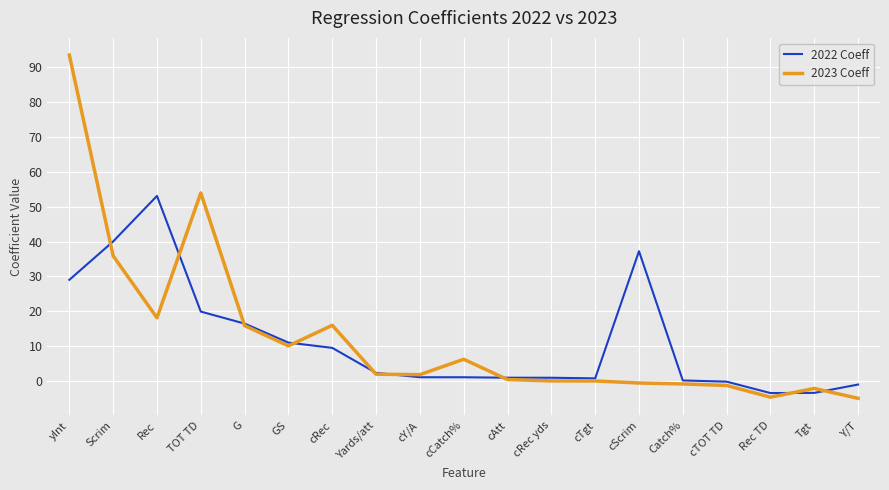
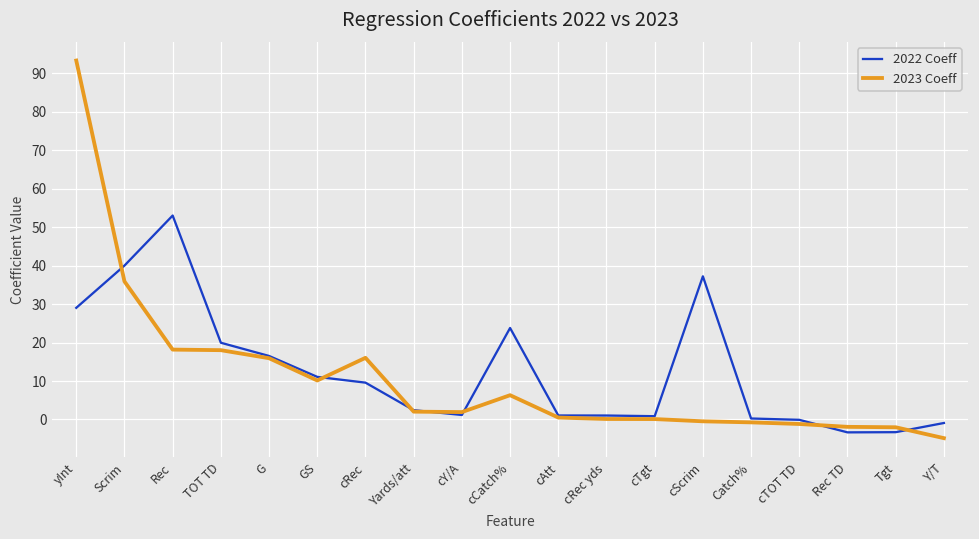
2023 Coeff, TOT TD: 54 -> 18
2022 Coeff, cCatch%: 1 -> 24
2023 Coeff, Rec TD: -5 -> -2
